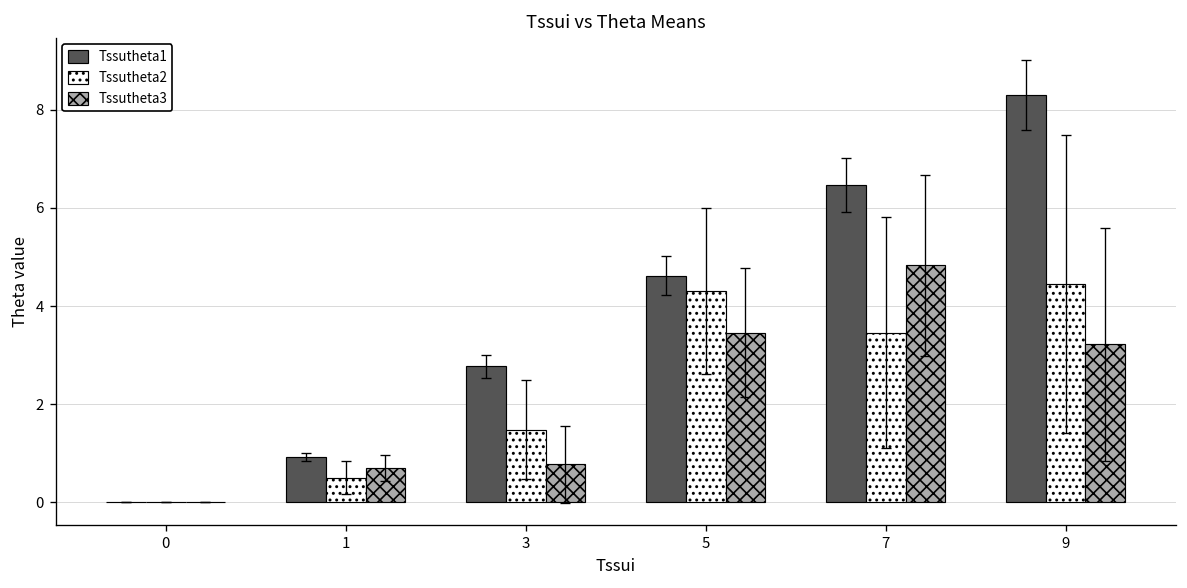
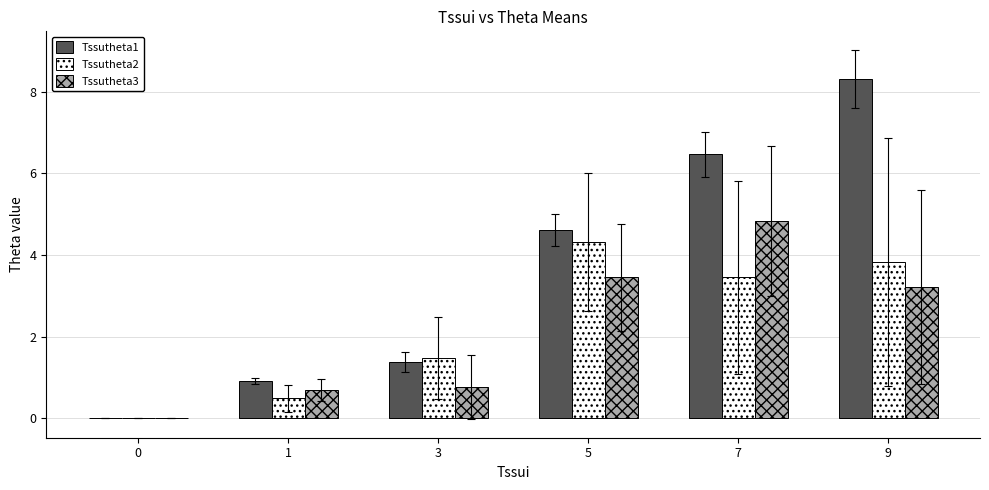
Tssutheta1, 3: 2.8 -> 1.4
Tssutheta2, 9: 4.4 -> 3.8
